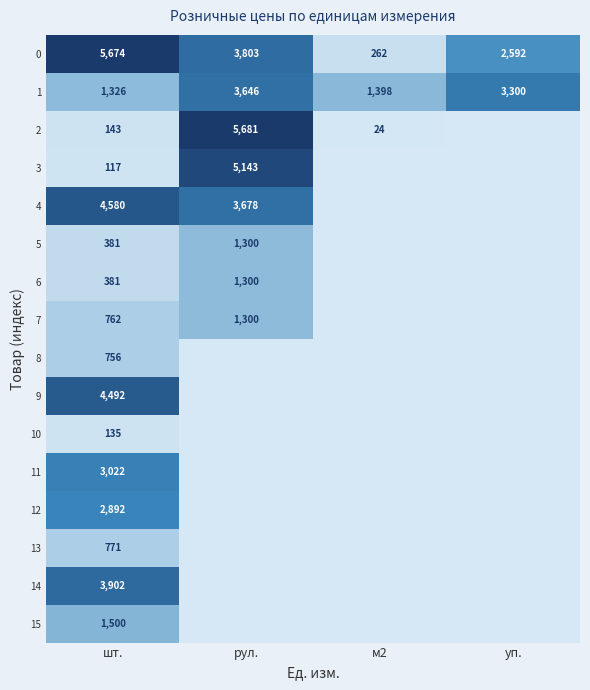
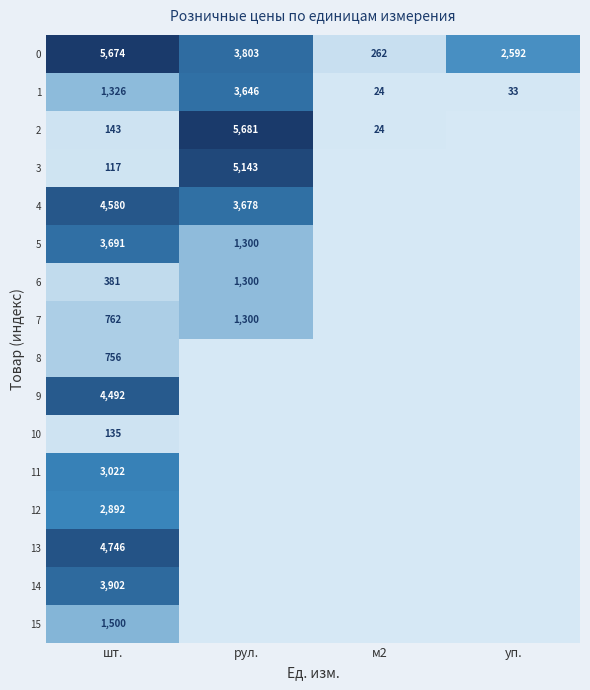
1, м2: 1,398 -> 24
1, уп.: 3,300 -> 33
5, шт.: 381 -> 3,691
13, шт.: 771 -> 4,746
